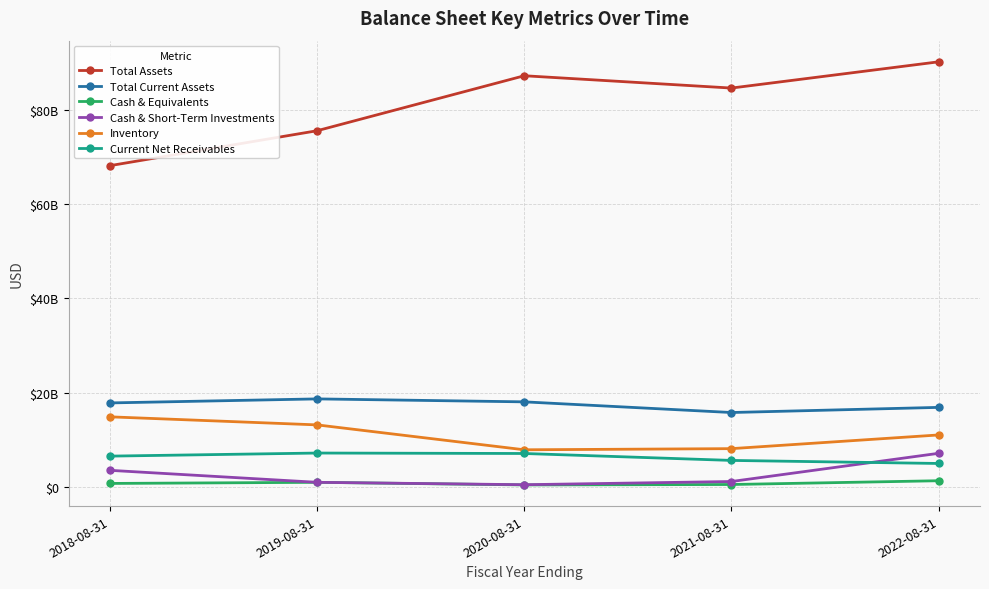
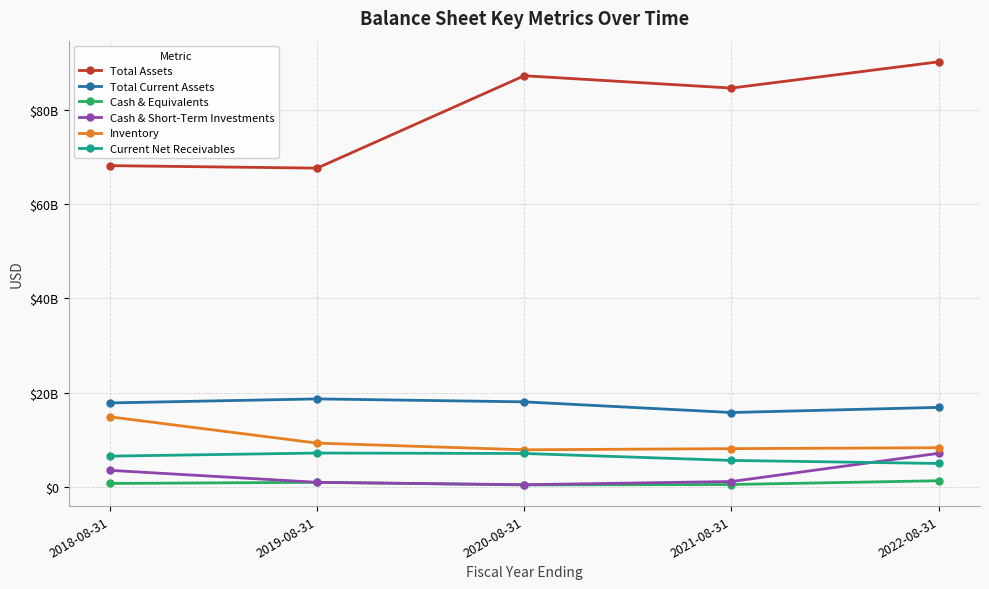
Total Assets, 2019-08-31: $76000000000 -> $68000000000
Inventory, 2019-08-31: $13000000000 -> $9000000000
Inventory, 2022-08-31: $11000000000 -> $8000000000
